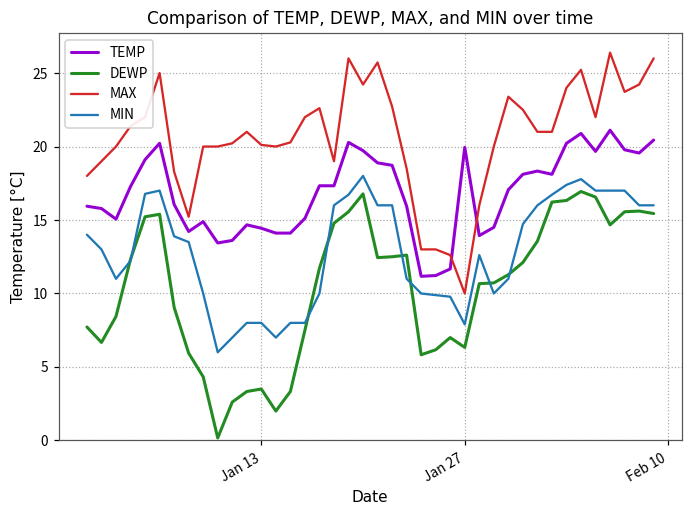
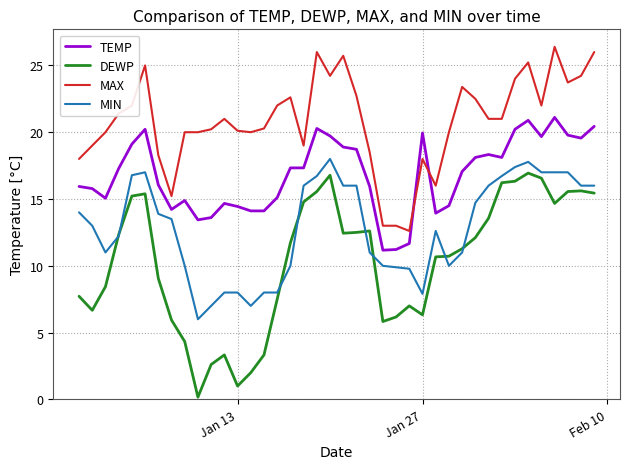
DEWP, Jan 13: 3.5 -> 1.0
MAX, Jan 27: 10 -> 18
